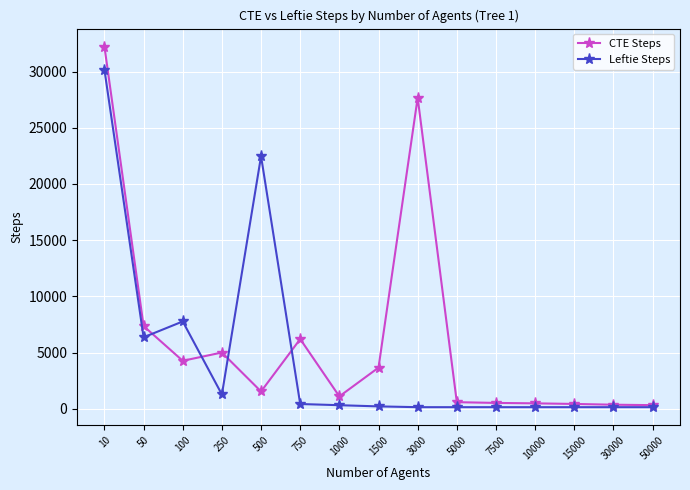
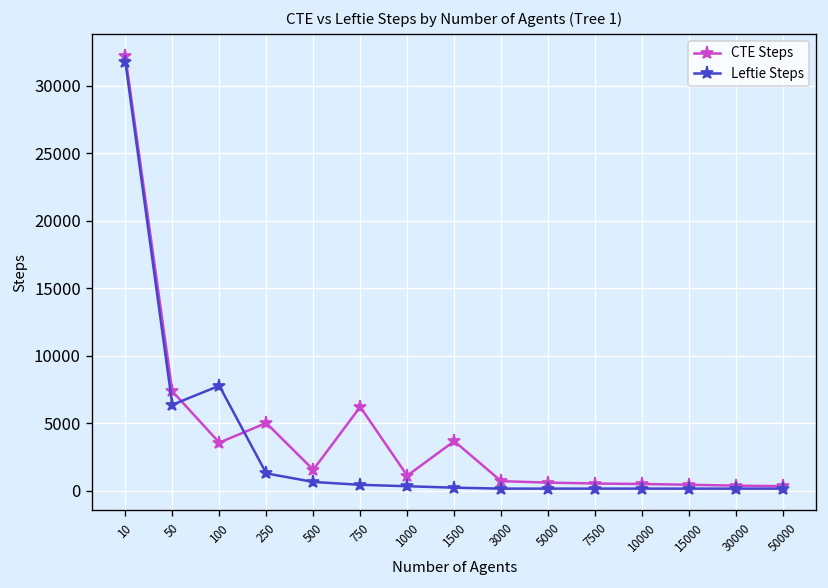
Leftie Steps, 10: 30200 -> 31800
CTE Steps, 100: 4300 -> 3600
Leftie Steps, 500: 22500 -> 600
CTE Steps, 3000: 27700 -> 700
